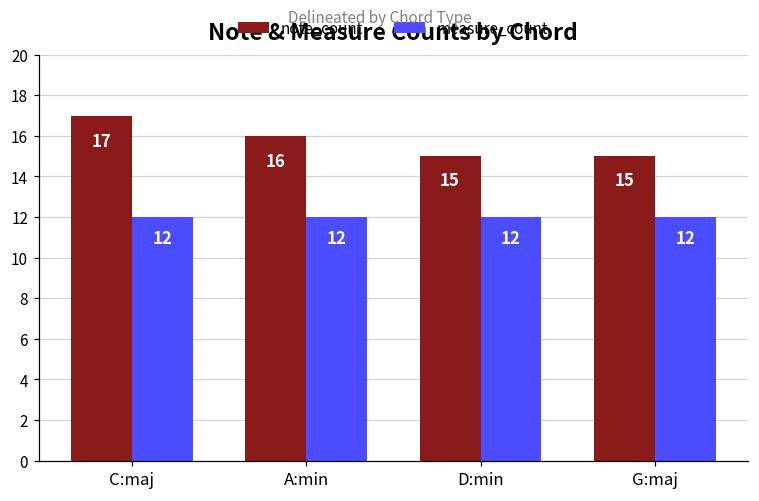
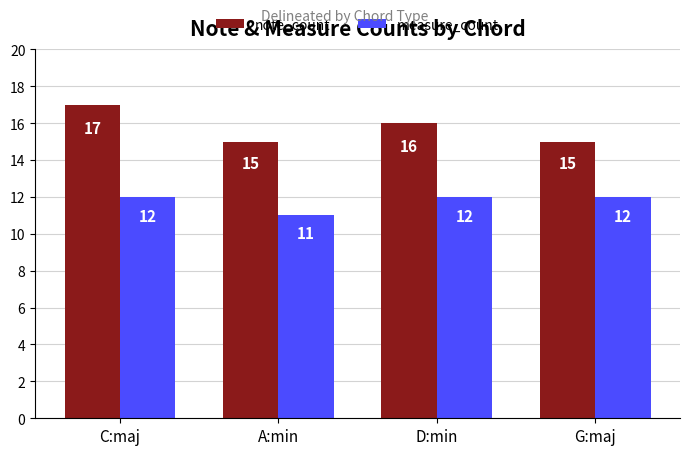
note_count, A:min: 16 -> 15
measure_count, A:min: 12 -> 11
note_count, D:min: 15 -> 16
